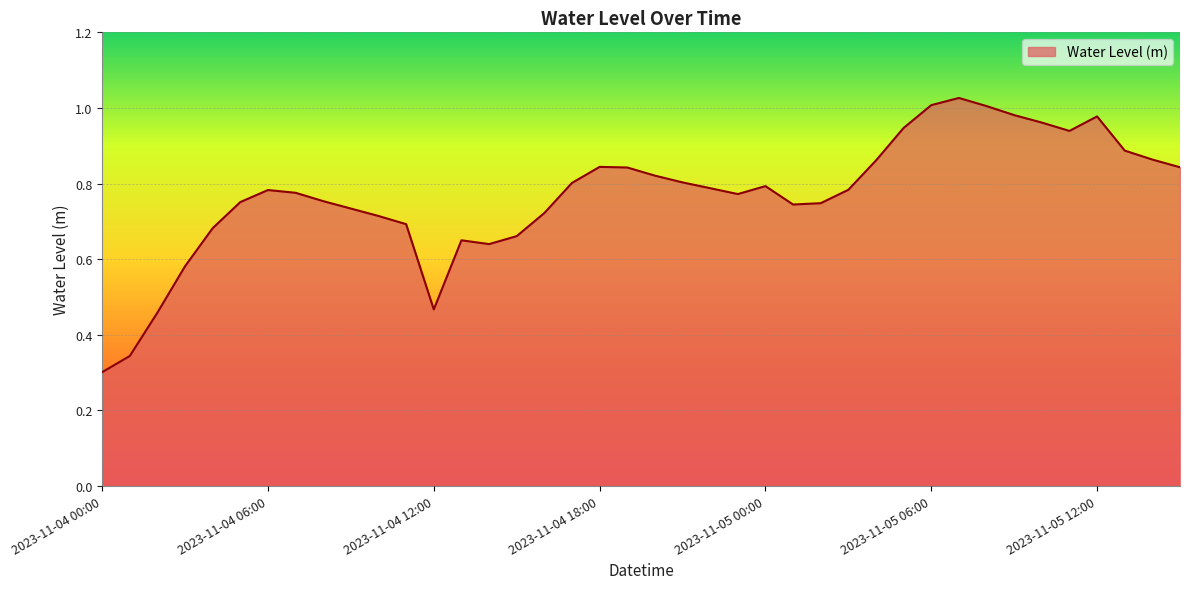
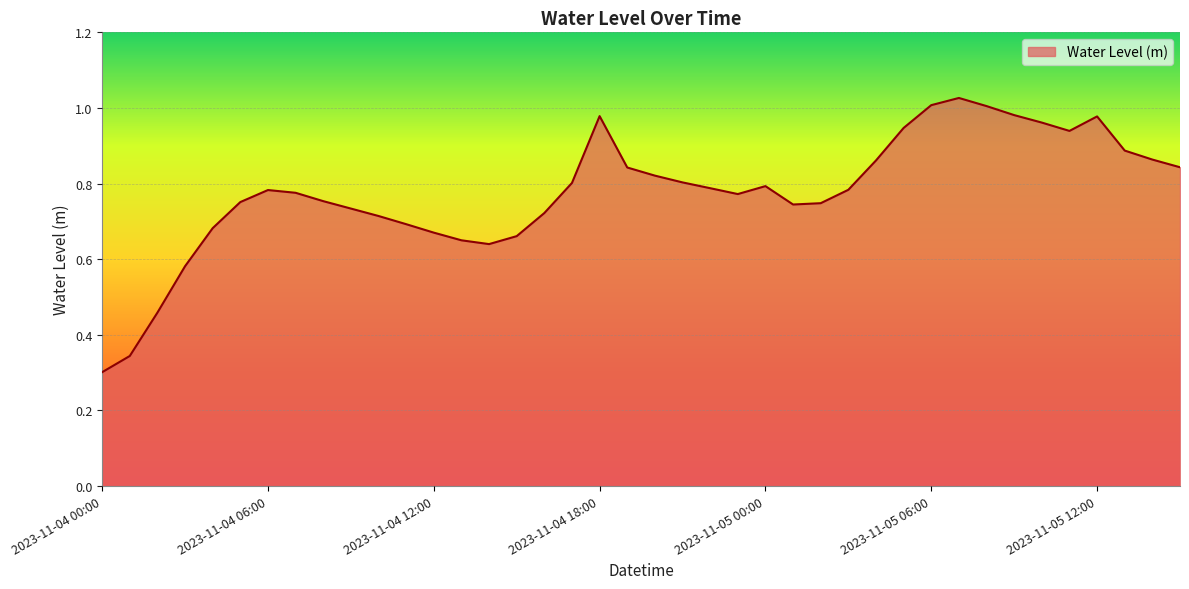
2023-11-04 12:00: 0.47 -> 0.67
2023-11-04 18:00: 0.84 -> 0.98
